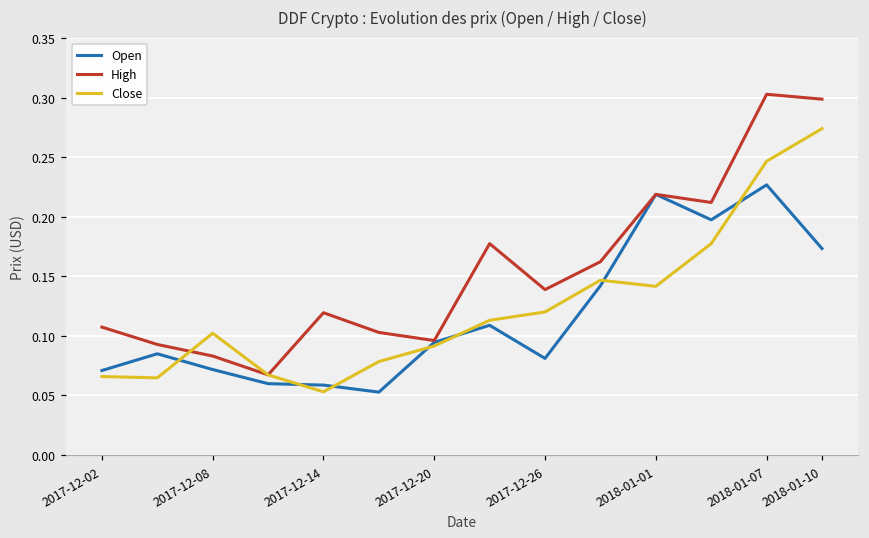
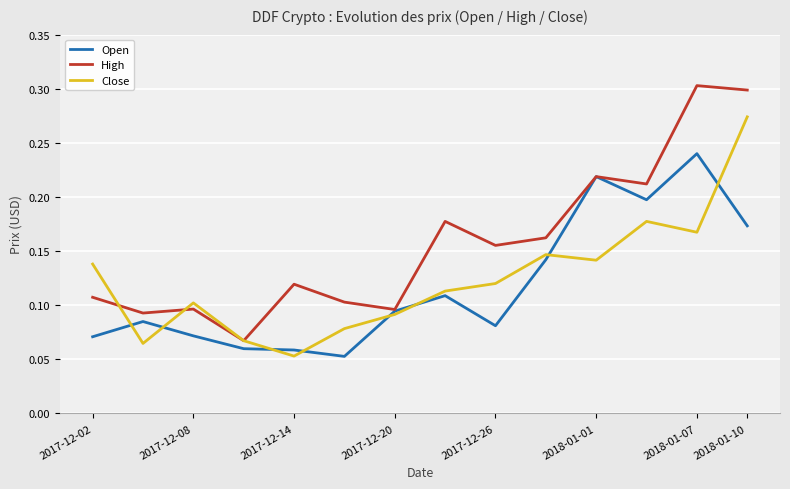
Close, 2017-12-02: 0.066 -> 0.138
High, 2017-12-08: 0.083 -> 0.096
High, 2017-12-26: 0.139 -> 0.155
Open, 2018-01-07: 0.227 -> 0.240
Close, 2018-01-07: 0.247 -> 0.167
